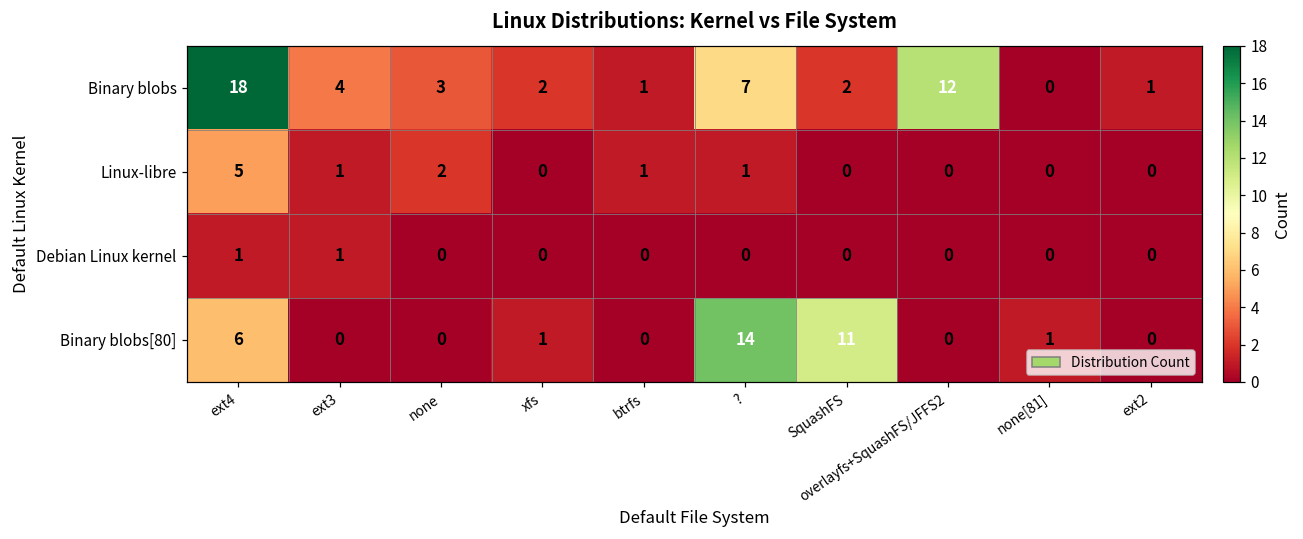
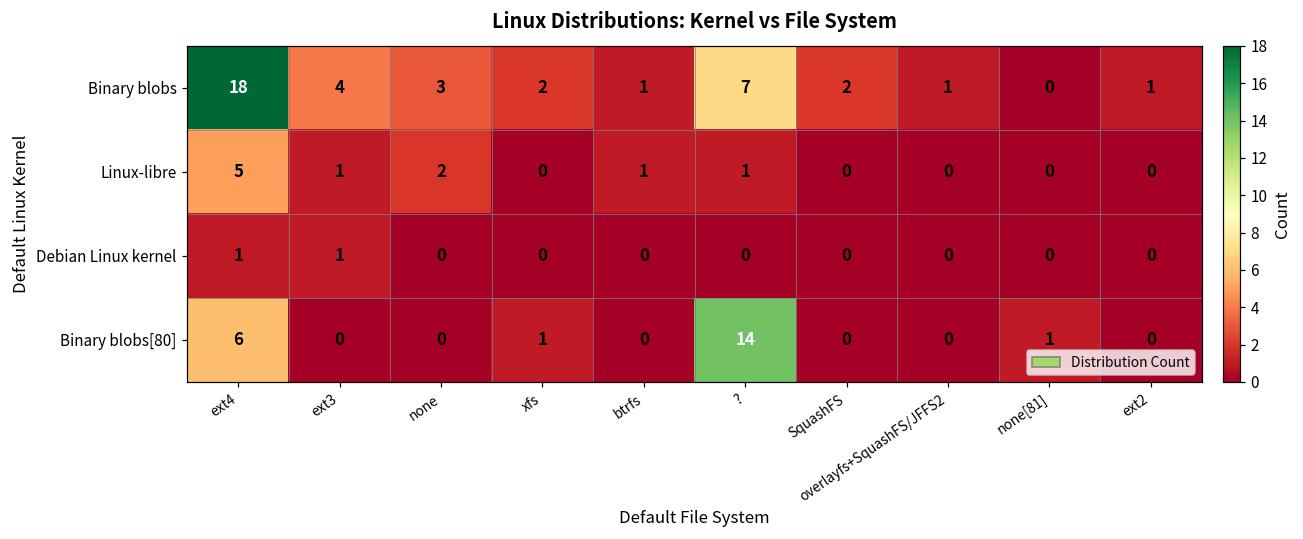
Binary blobs, overlayfs+SquashFS/JFFS2: 12 -> 1
Binary blobs[80], SquashFS: 11 -> 0
